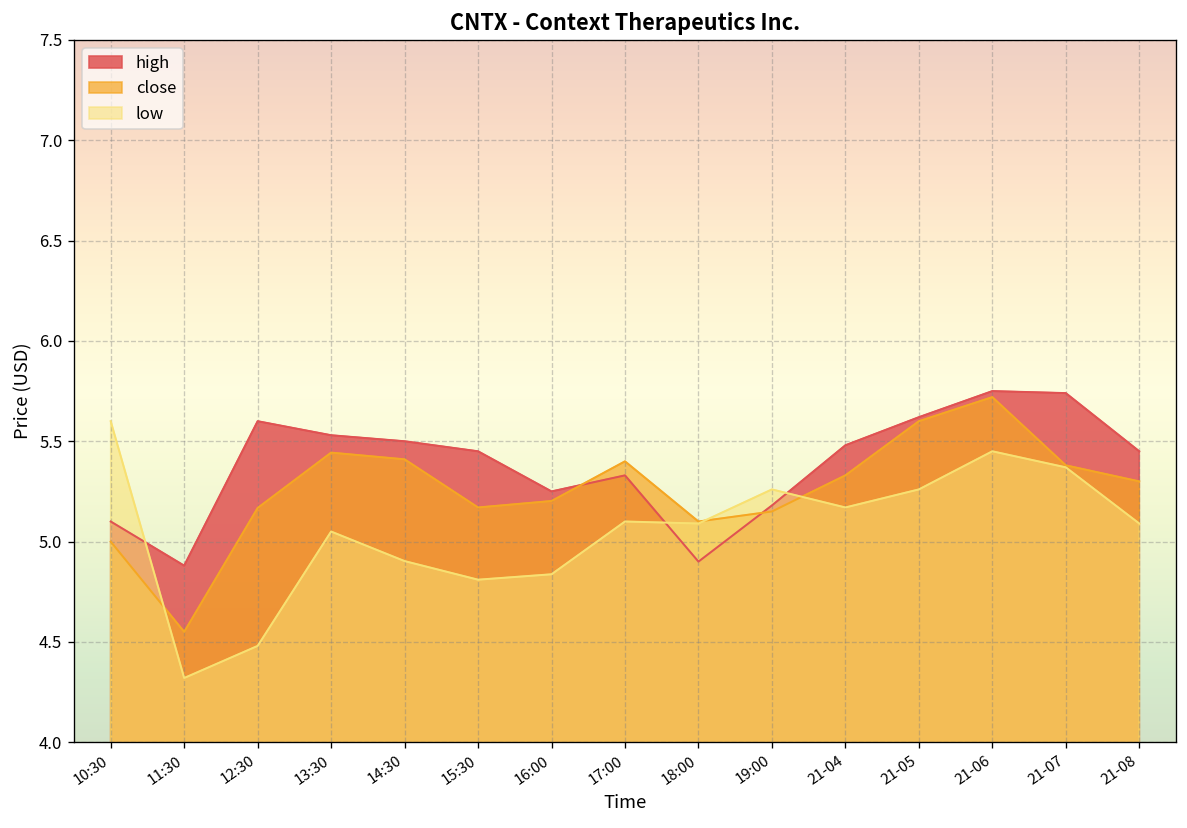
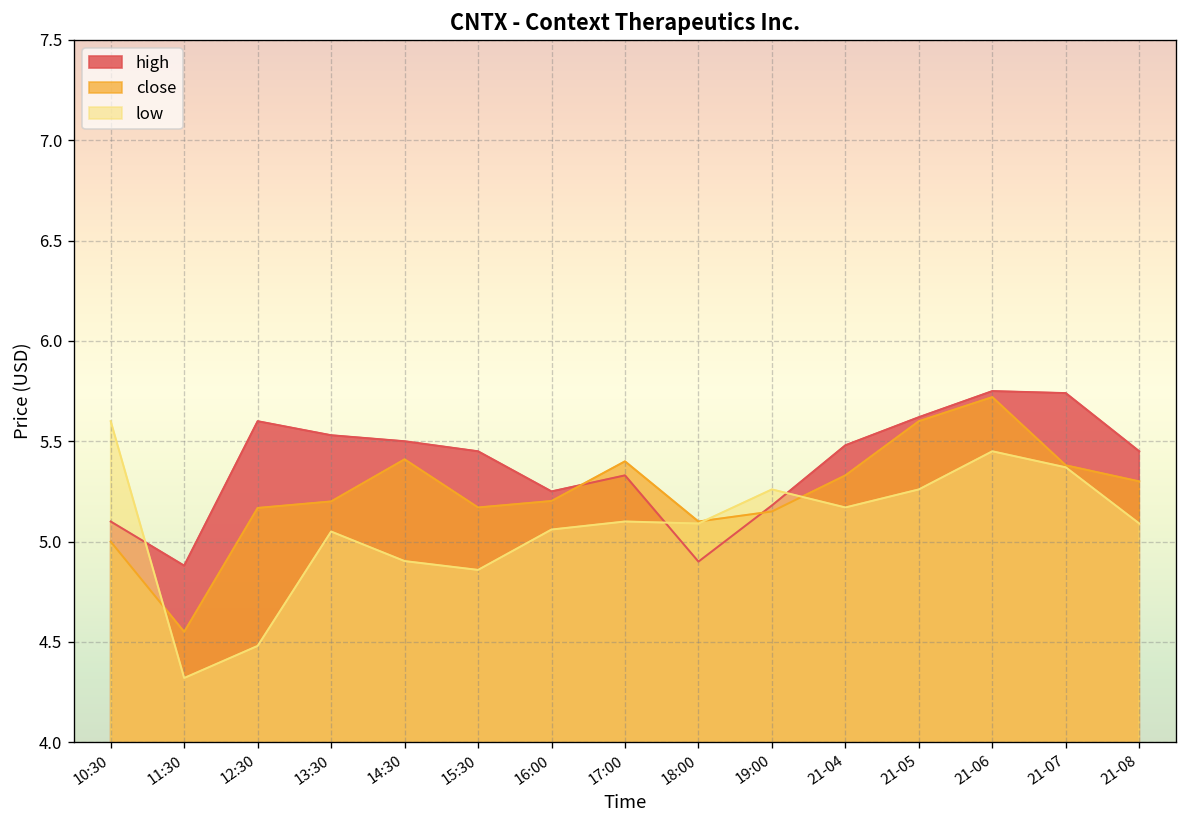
close, 13:30: 5.44 -> 5.20
low, 15:30: 4.81 -> 4.86
low, 16:00: 4.84 -> 5.06
